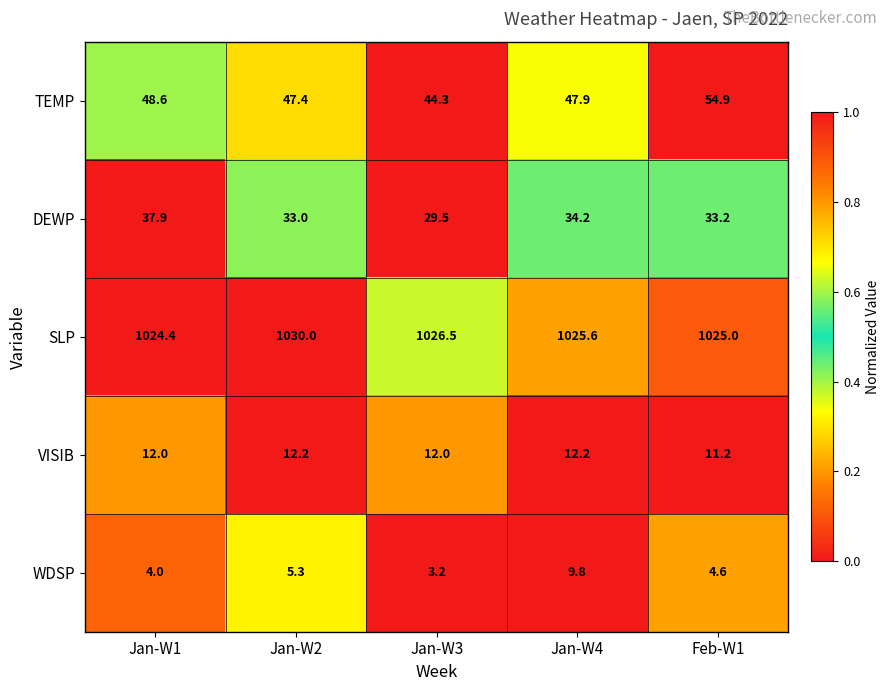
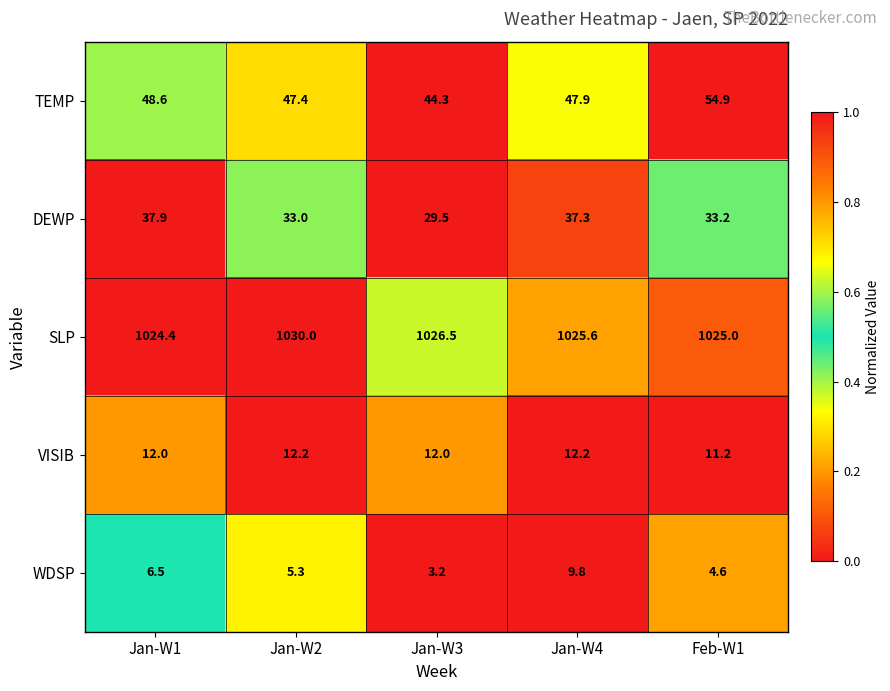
DEWP, Jan-W4: 34.2 -> 37.3
WDSP, Jan-W1: 4.0 -> 6.5
